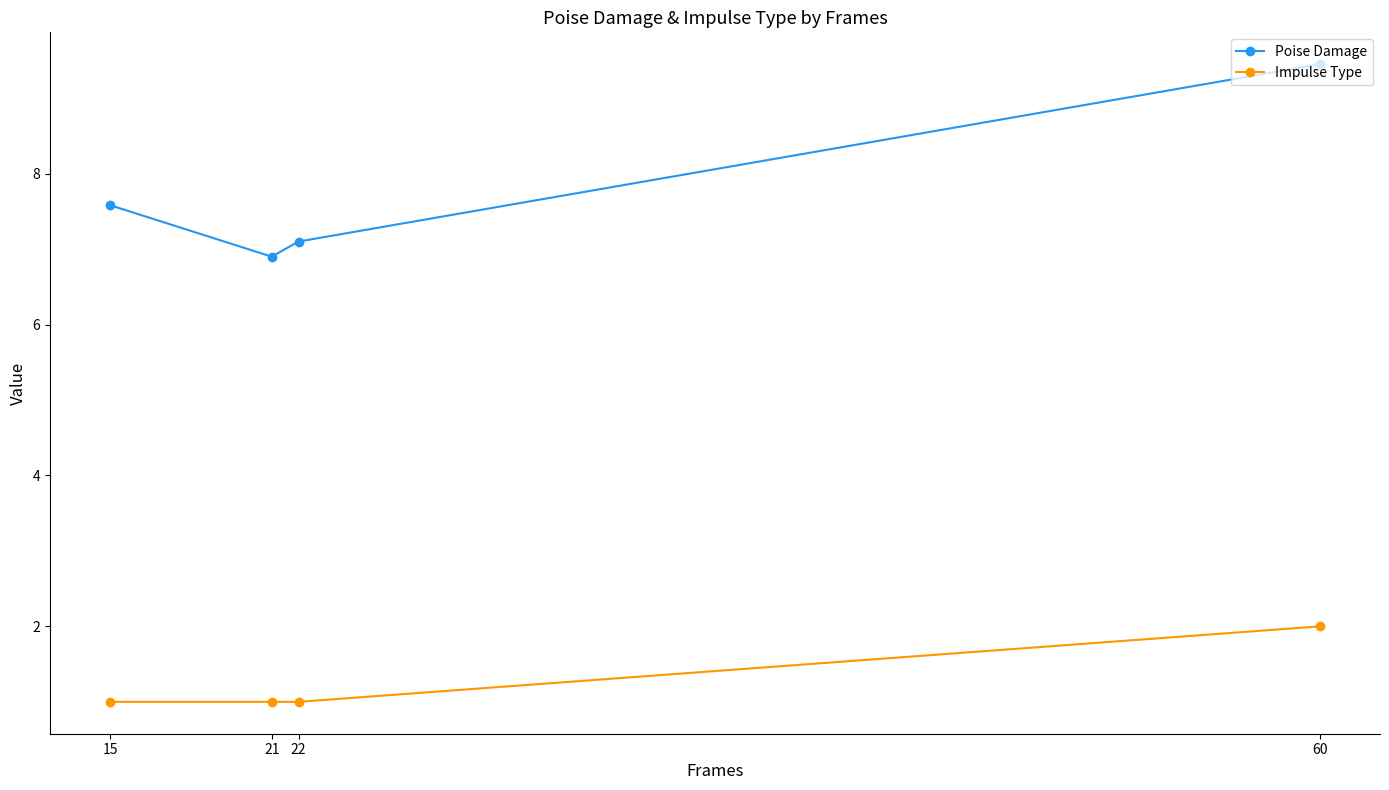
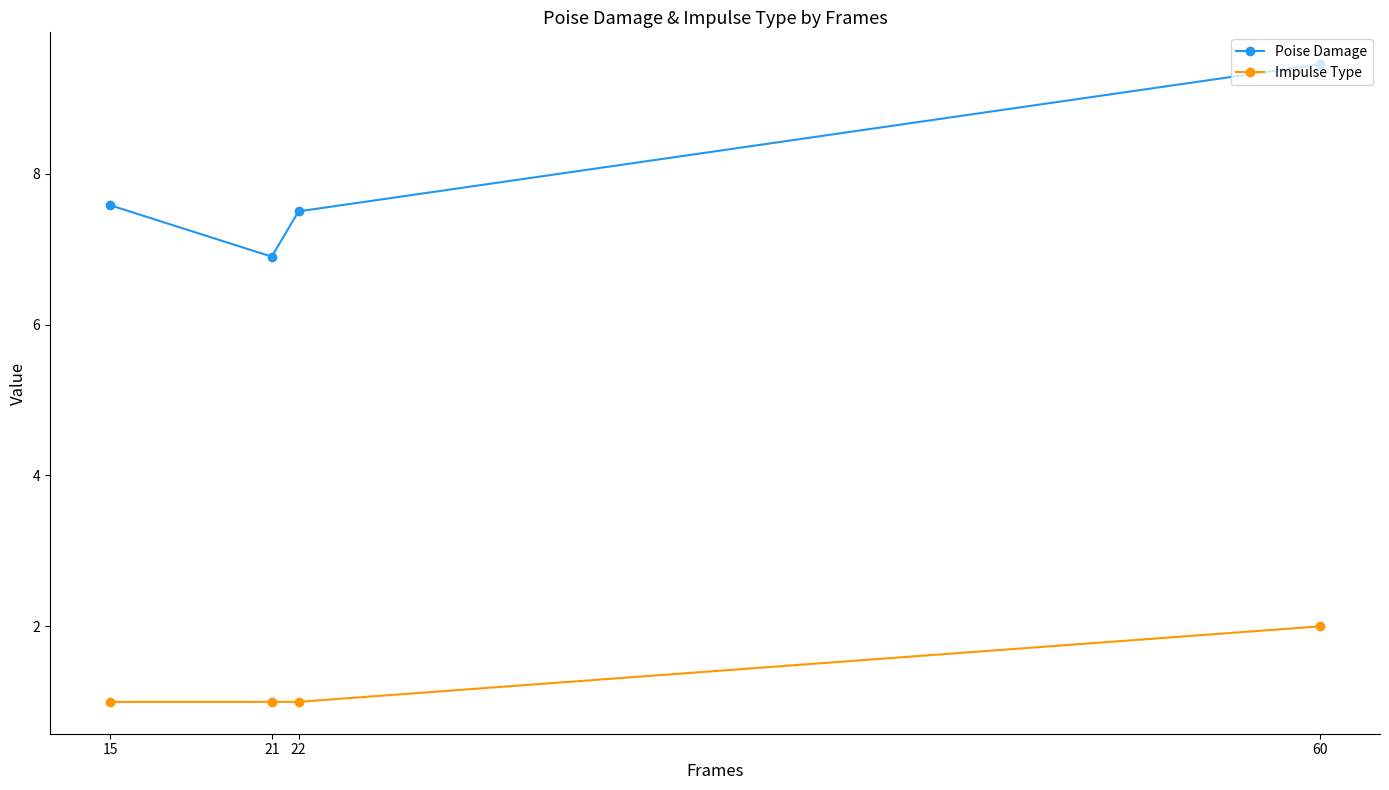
Poise Damage, 22: 7.1 -> 7.5
